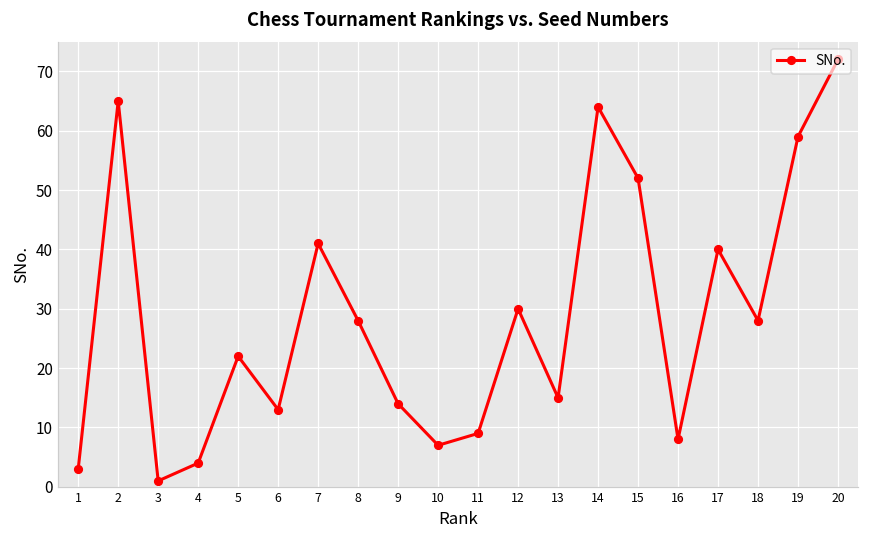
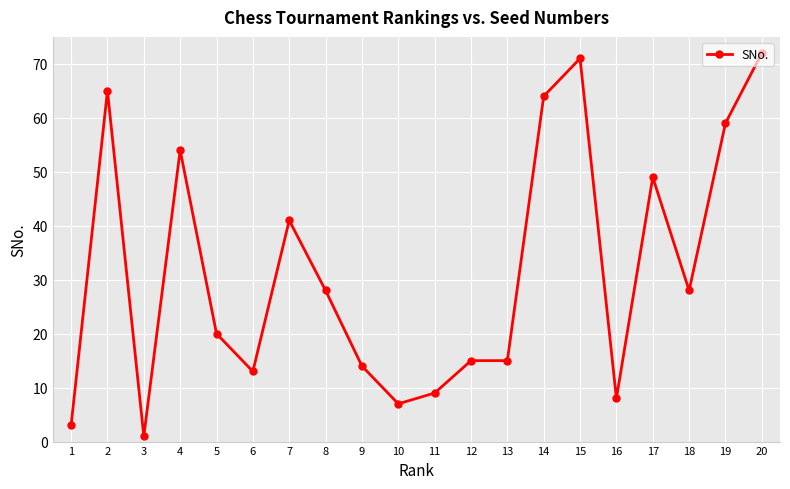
4: 4 -> 54
5: 22 -> 20
12: 30 -> 15
15: 52 -> 71
17: 40 -> 49
